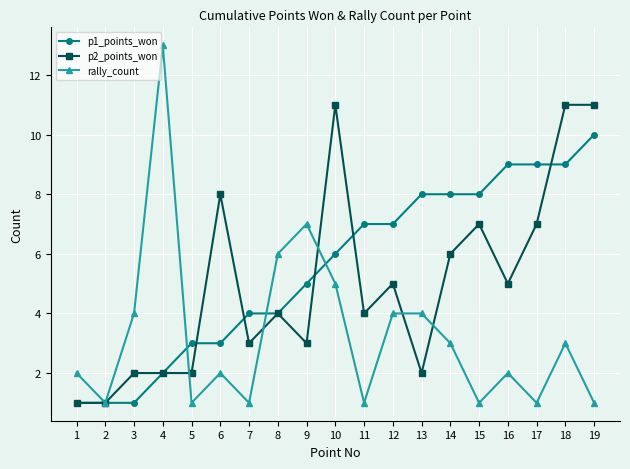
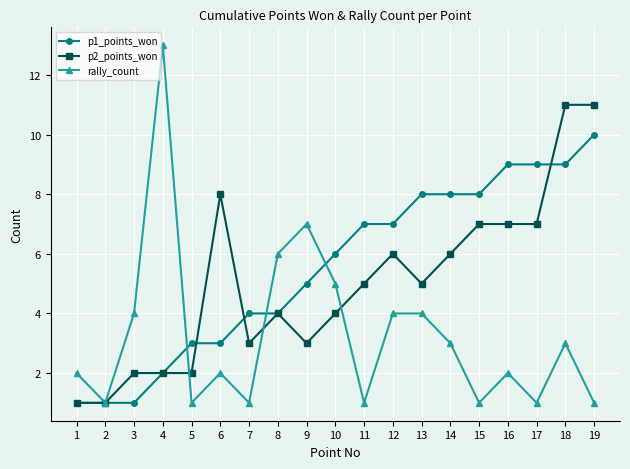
p2_points_won, 10: 11 -> 4
p2_points_won, 11: 4 -> 5
p2_points_won, 12: 5 -> 6
p2_points_won, 13: 2 -> 5
p2_points_won, 16: 5 -> 7
